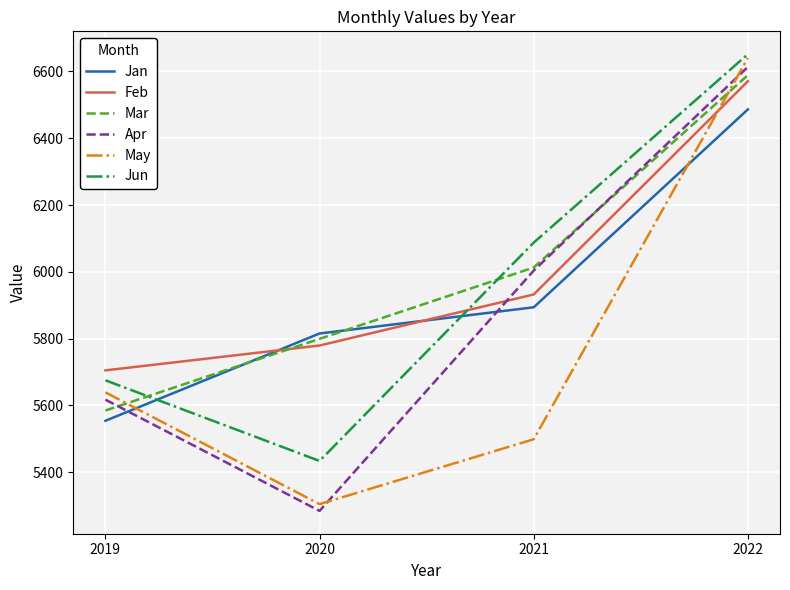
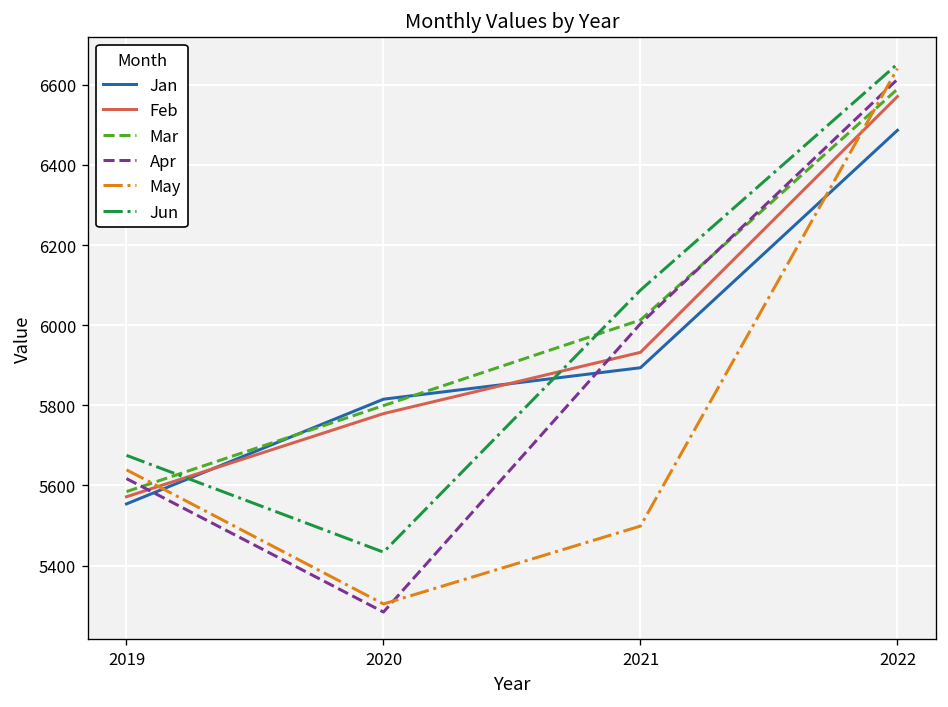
Feb, 2019: 5700 -> 5570
